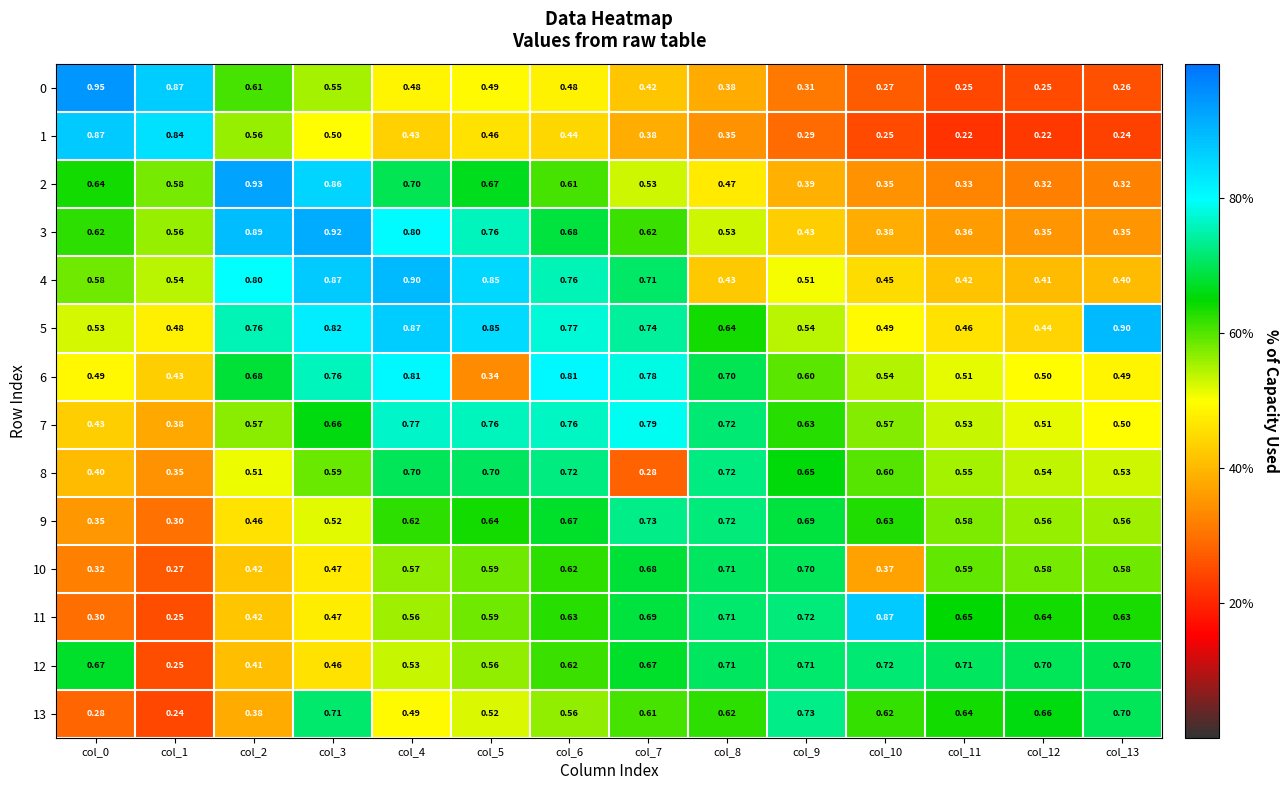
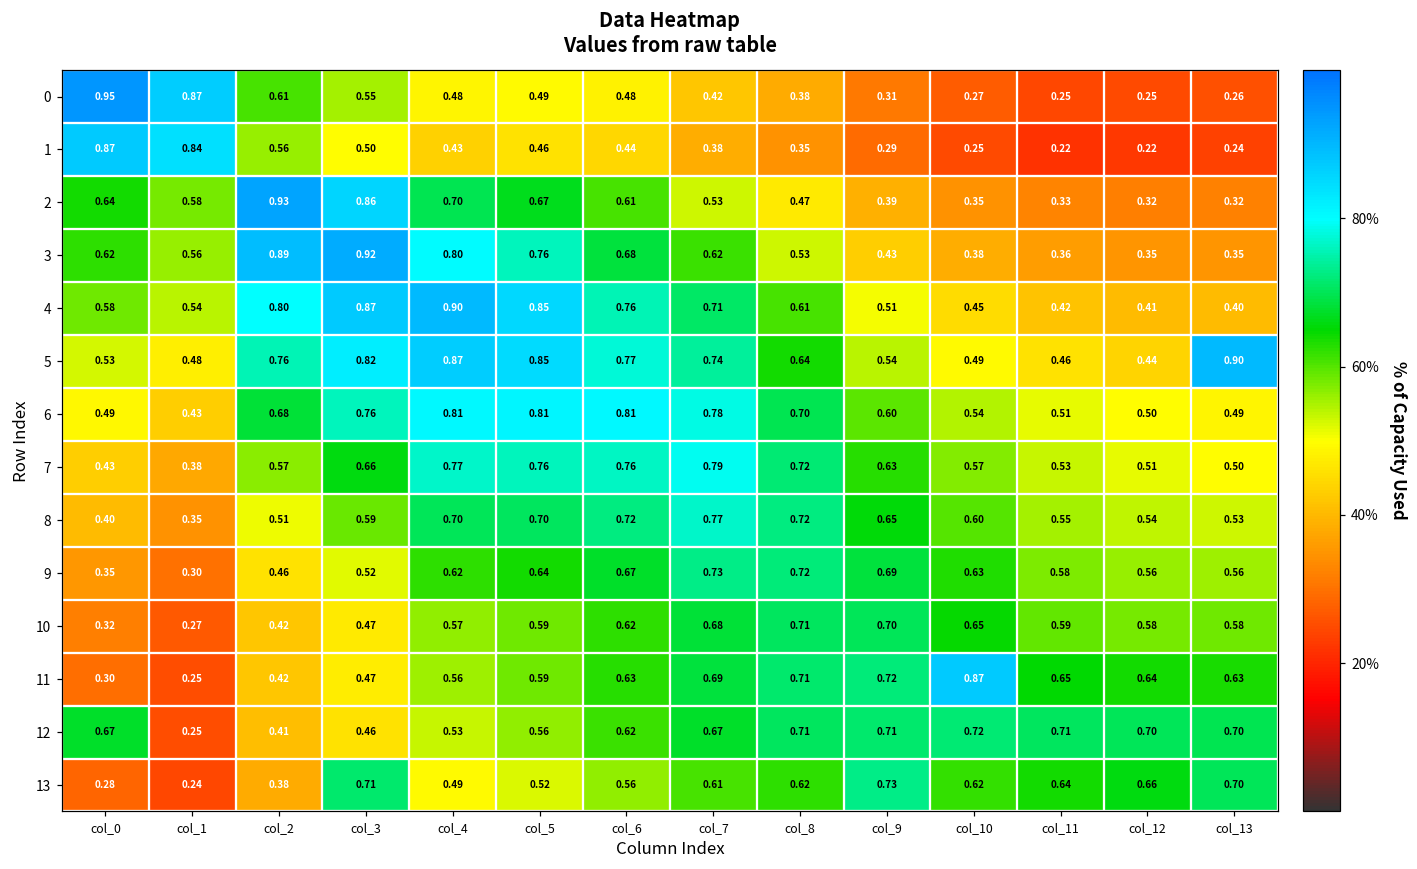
4, col_8: 0.43 -> 0.61
6, col_5: 0.34 -> 0.81
8, col_7: 0.28 -> 0.77
10, col_10: 0.37 -> 0.65
